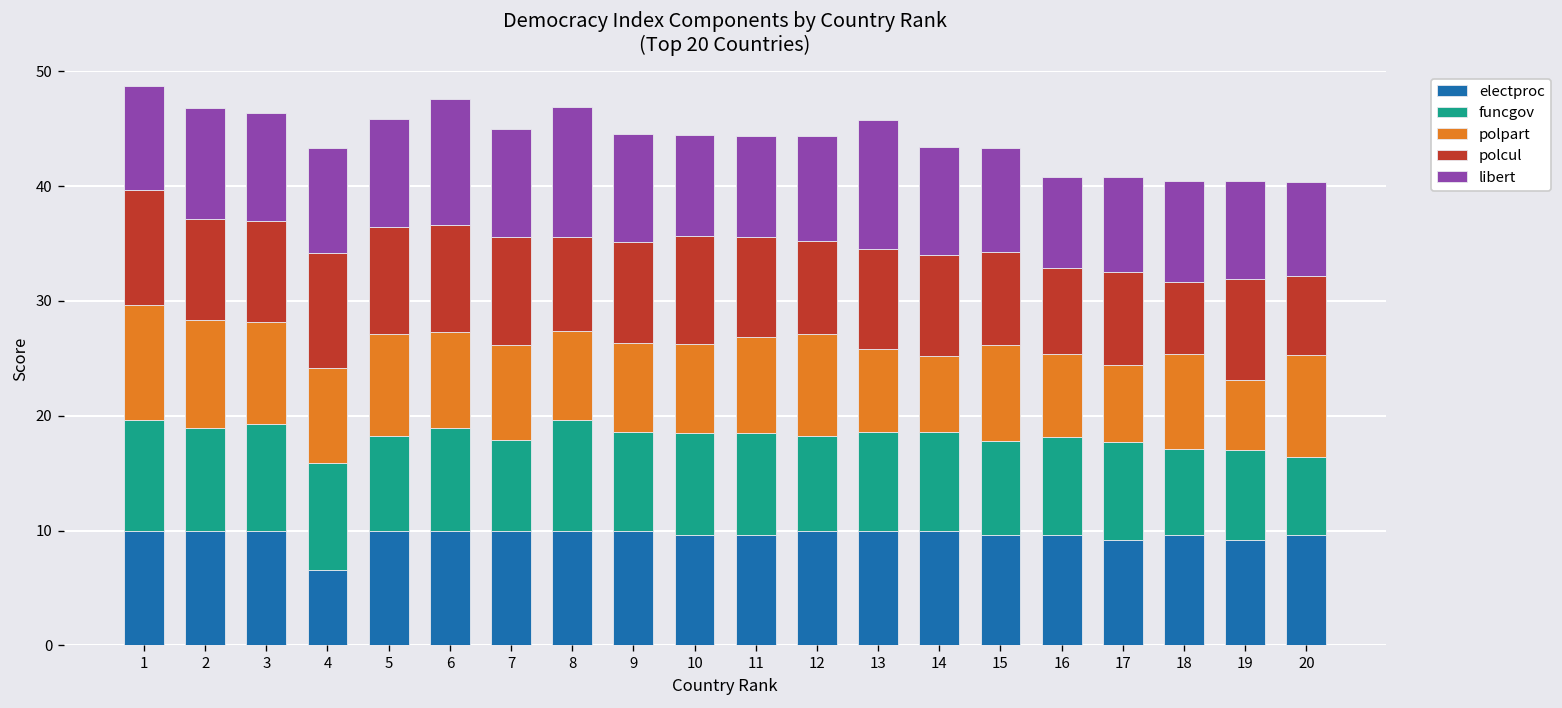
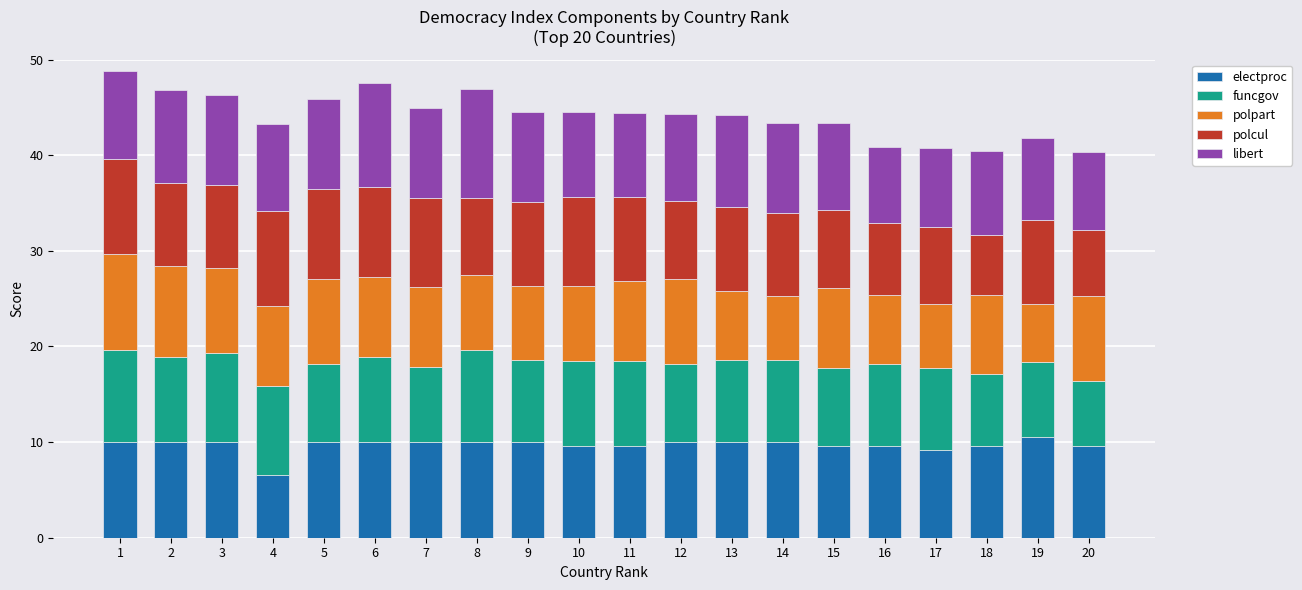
libert, 13: 11 -> 10
electproc, 19: 9 -> 11
